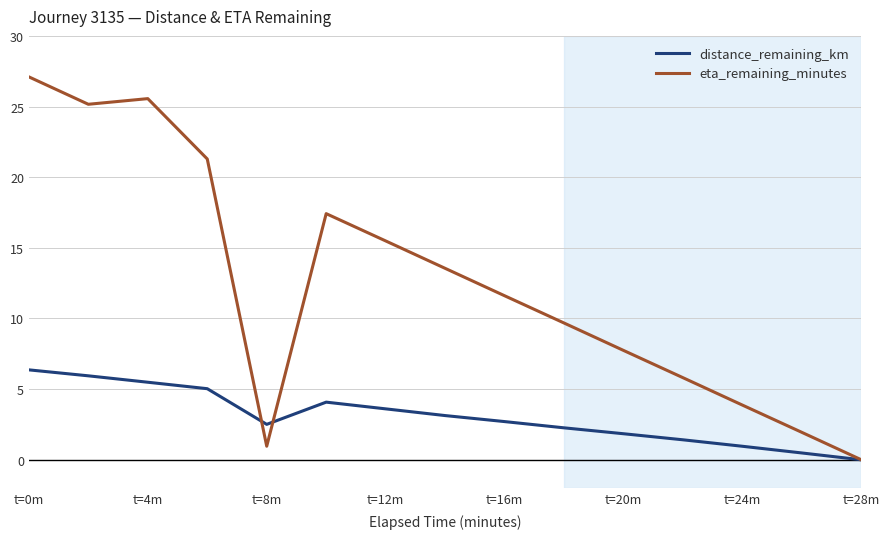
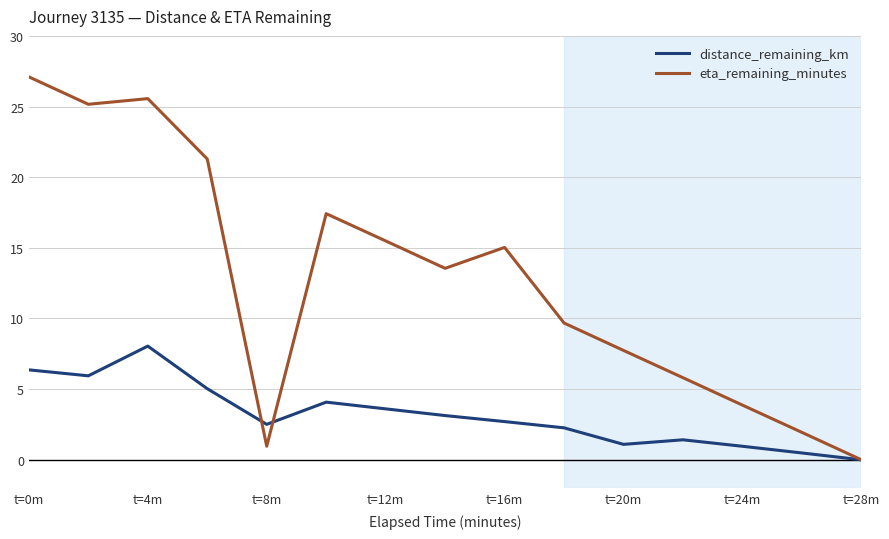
distance_remaining_km, t=4m: 5.5 -> 8.0
eta_remaining_minutes, t=16m: 11.6 -> 15.0
distance_remaining_km, t=20m: 1.8 -> 1.1
